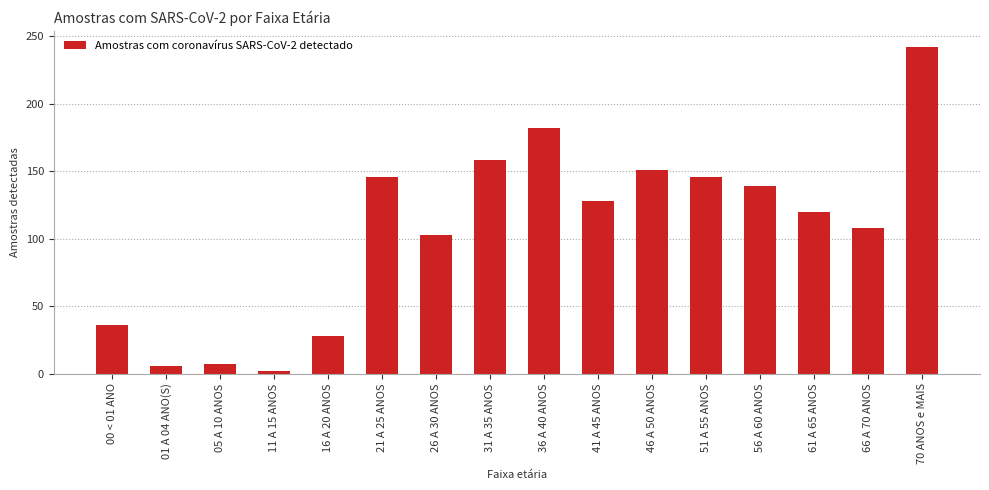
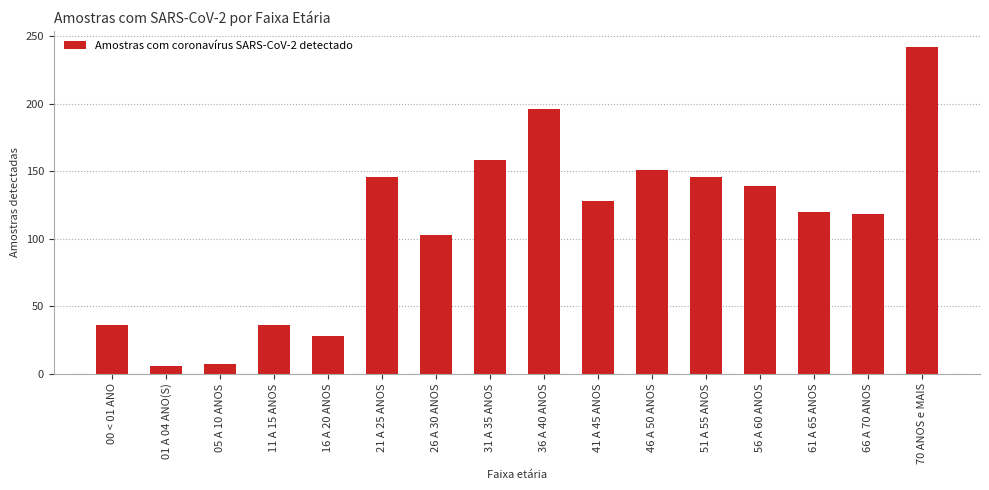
11 A 15 ANOS: 2 -> 36
36 A 40 ANOS: 182 -> 196
66 A 70 ANOS: 108 -> 118
